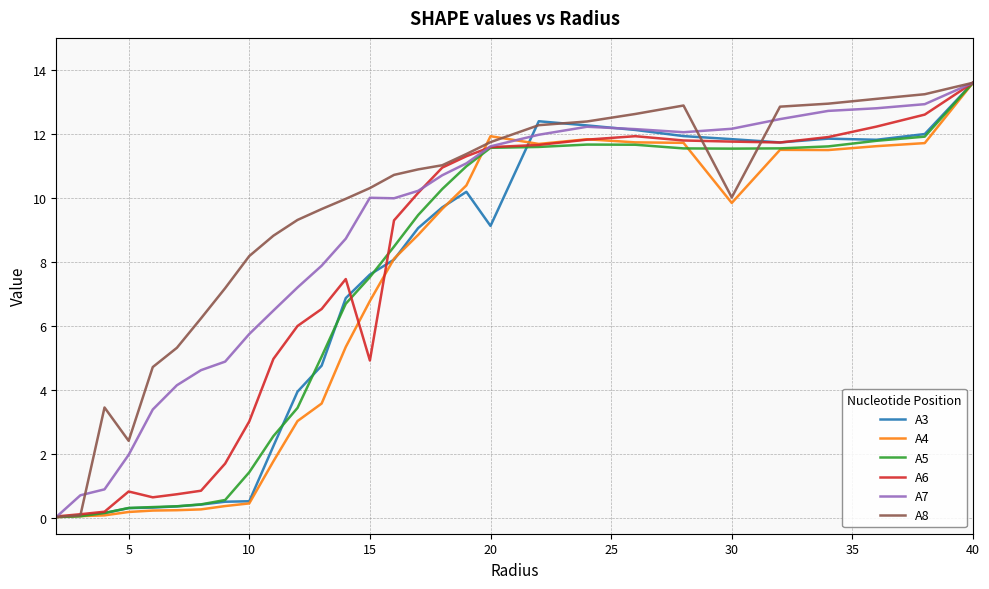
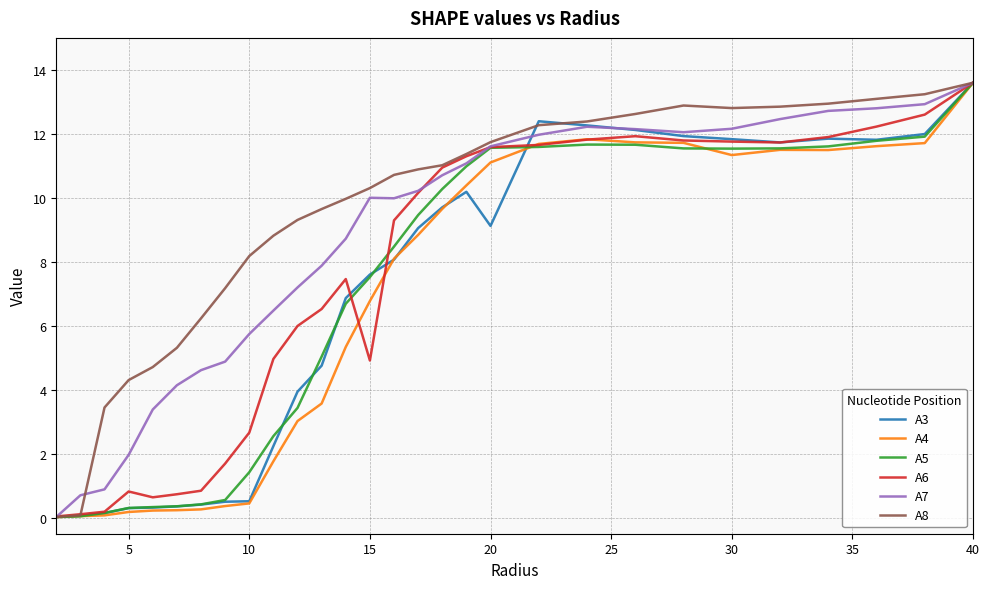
A8, 5: 2.4 -> 4.3
A6, 10: 3.0 -> 2.7
A4, 20: 11.9 -> 11.1
A4, 30: 9.8 -> 11.3
A8, 30: 10.0 -> 12.8
